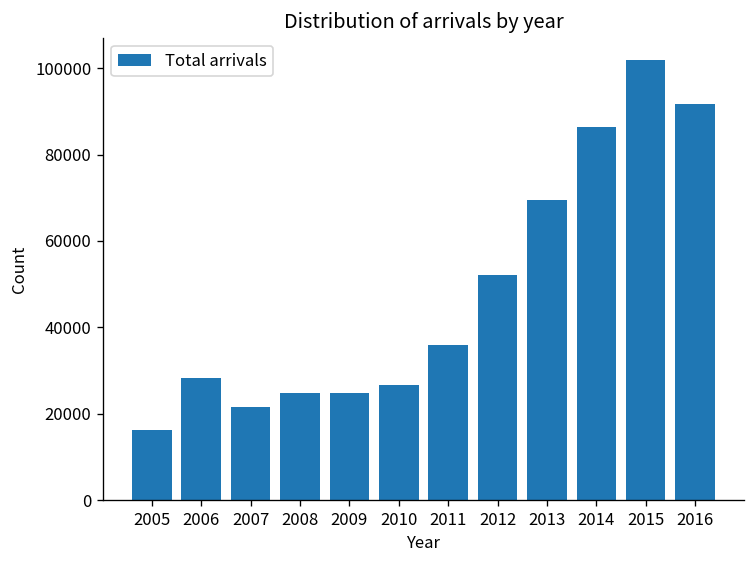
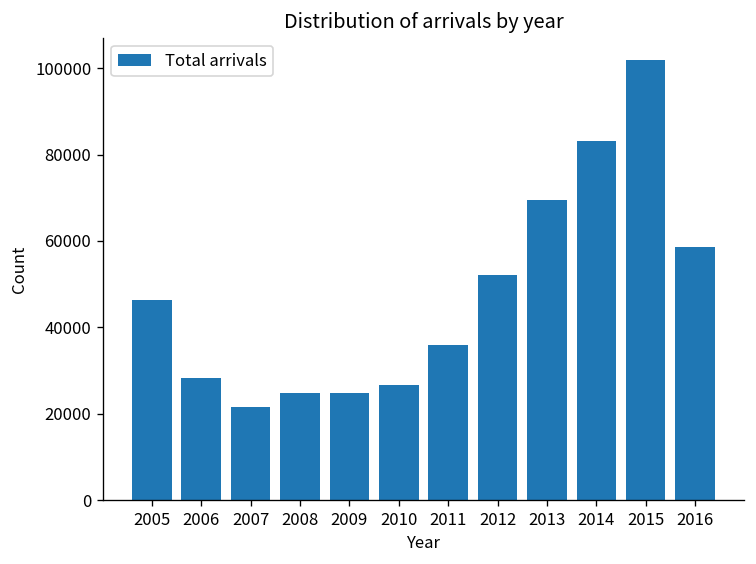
2005: 16000 -> 46000
2014: 86000 -> 83000
2016: 92000 -> 59000
